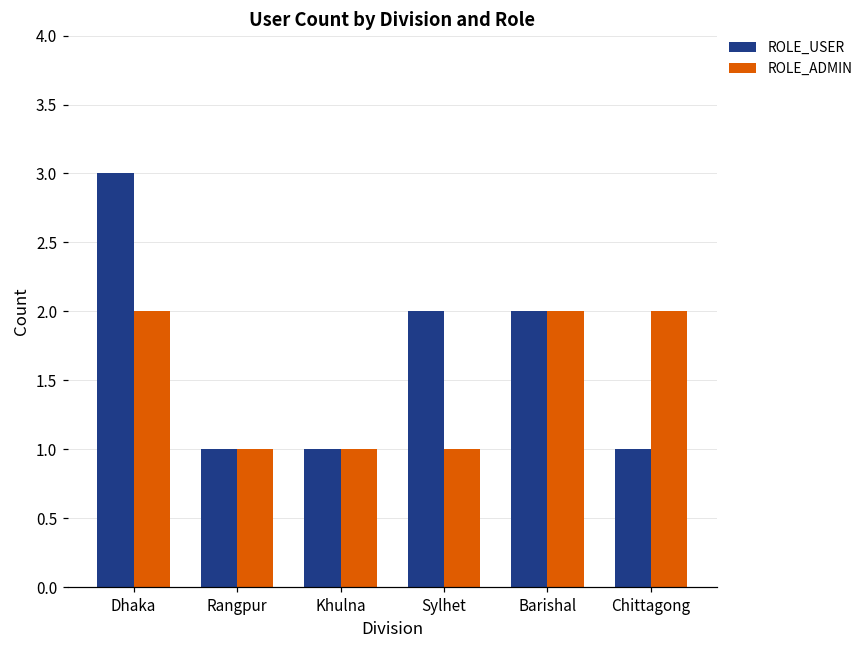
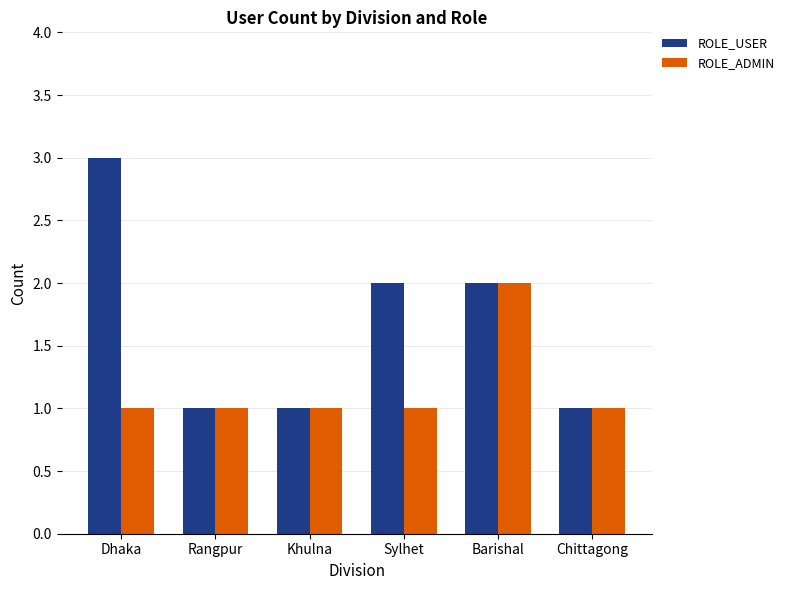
ROLE_ADMIN, Dhaka: 2 -> 1
ROLE_ADMIN, Chittagong: 2 -> 1
